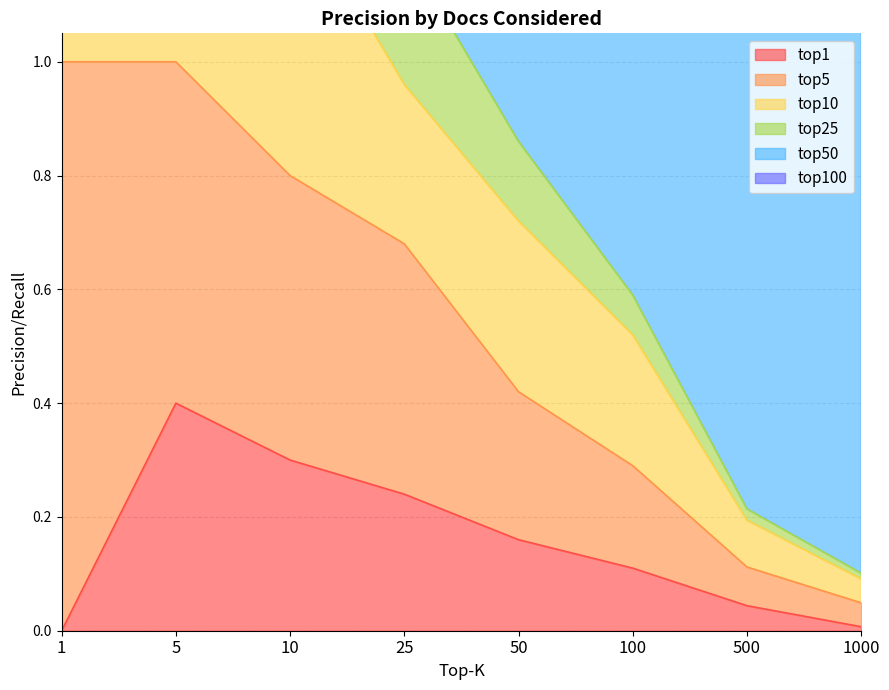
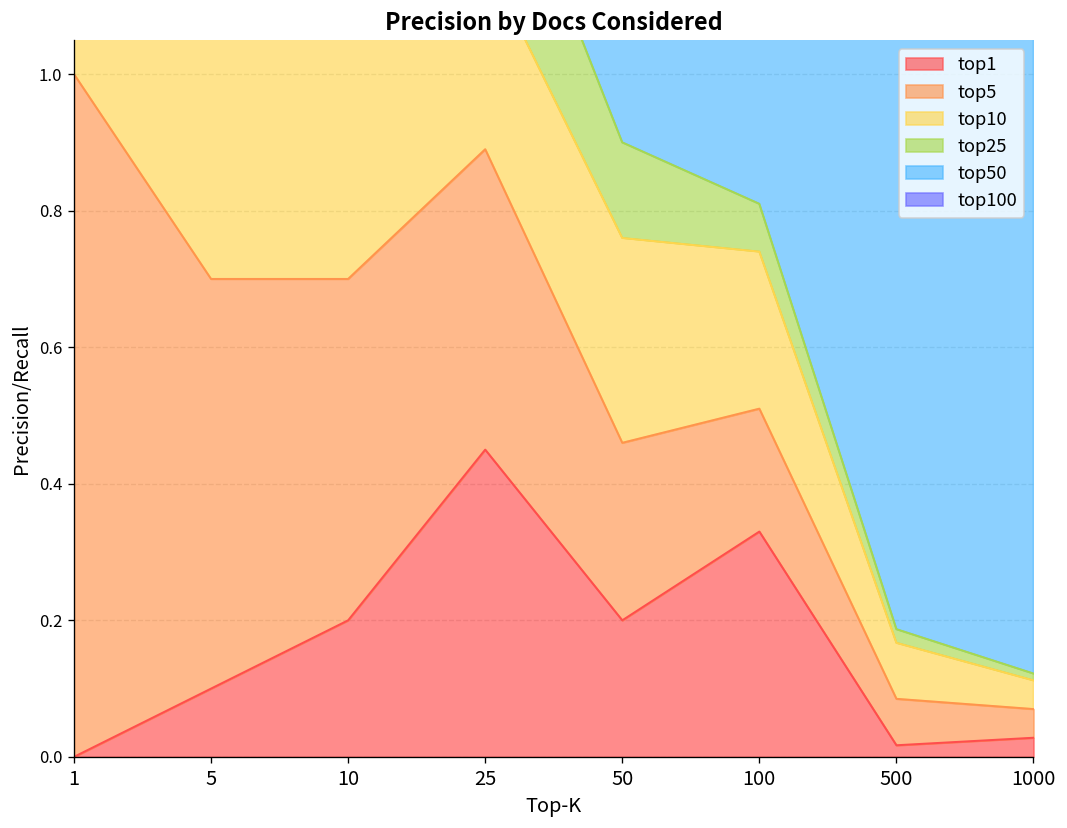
top1, 5: 0.4 -> 0.1
top1, 10: 0.3 -> 0.2
top1, 25: 0.24 -> 0.45
top1, 50: 0.16 -> 0.20
top1, 100: 0.11 -> 0.33
top1, 500: 0.04 -> 0.02
top1, 1000: 0.01 -> 0.03
